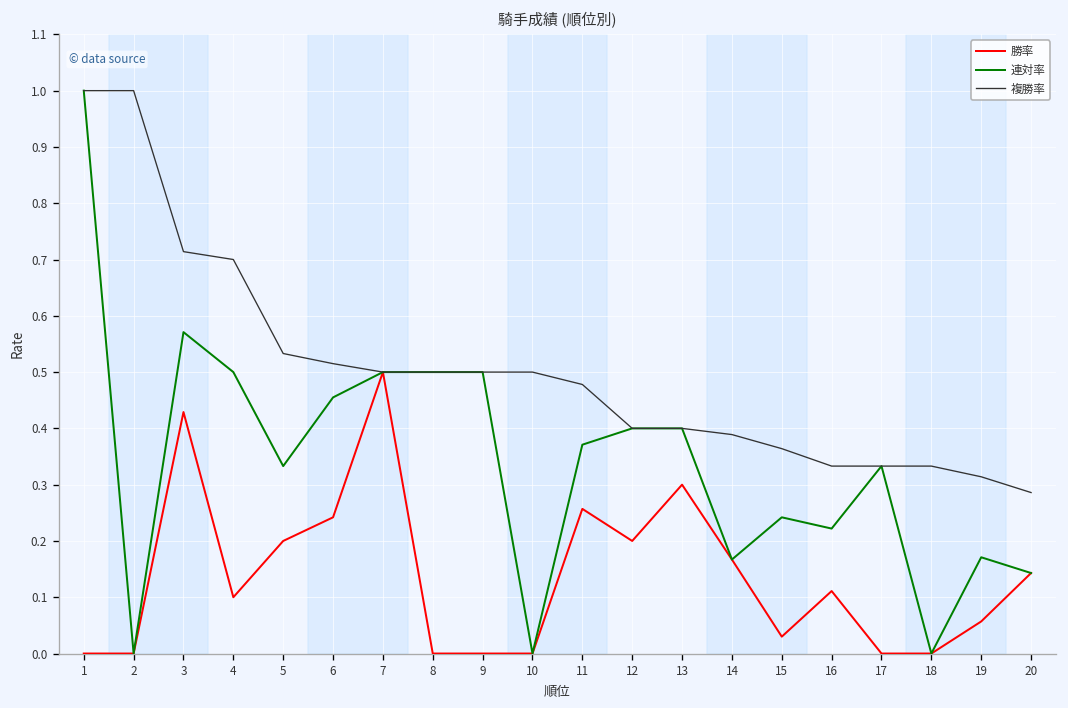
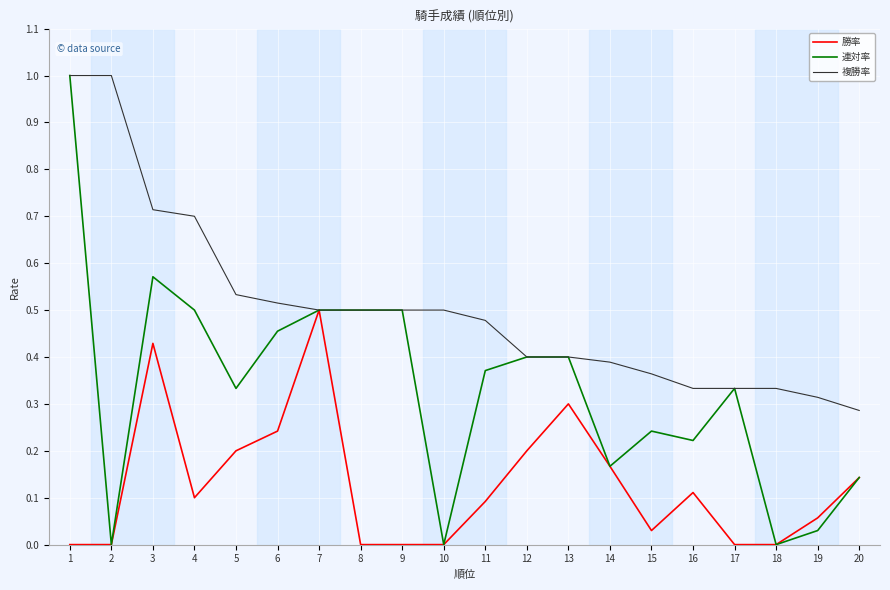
勝率, 11: 0.26 -> 0.09
連対率, 19: 0.17 -> 0.03
